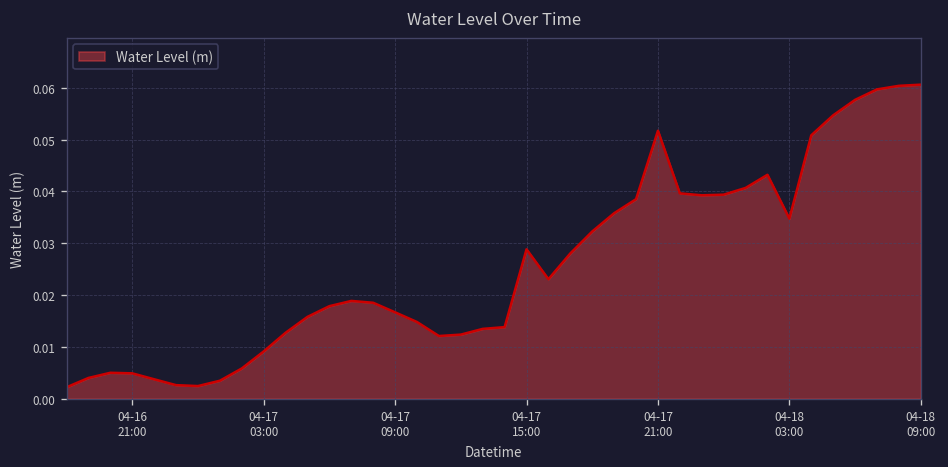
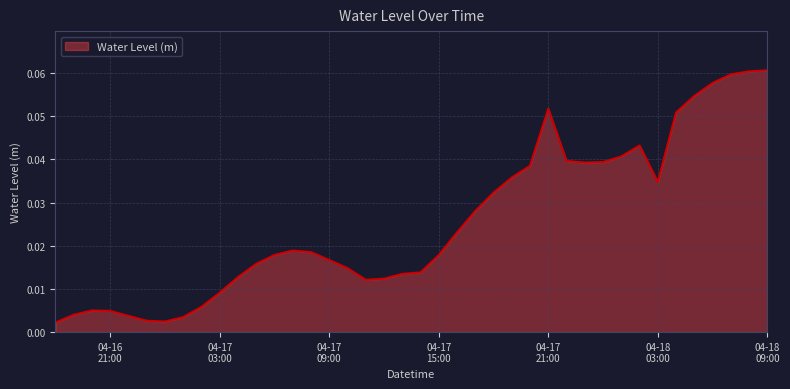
04-17 15:00: 0.029 -> 0.018
